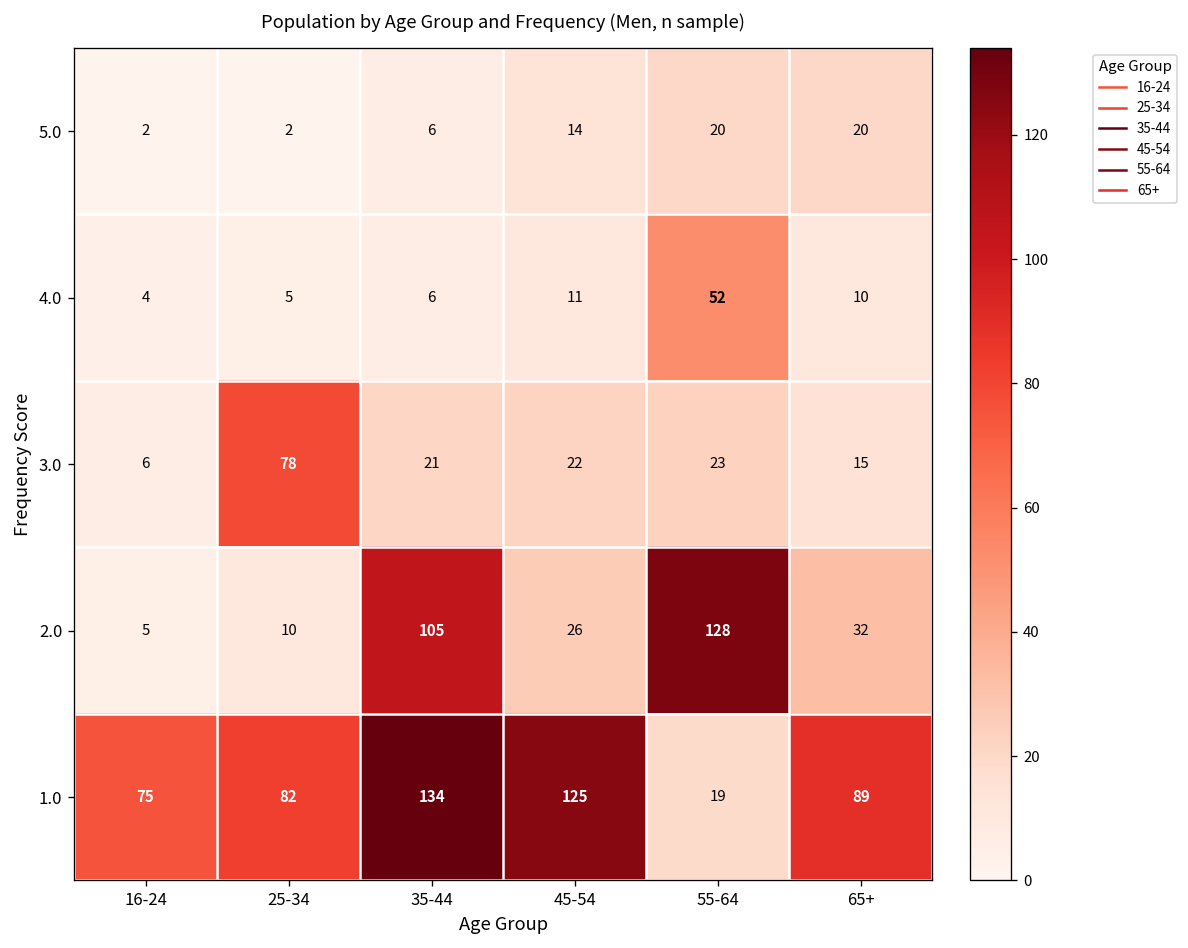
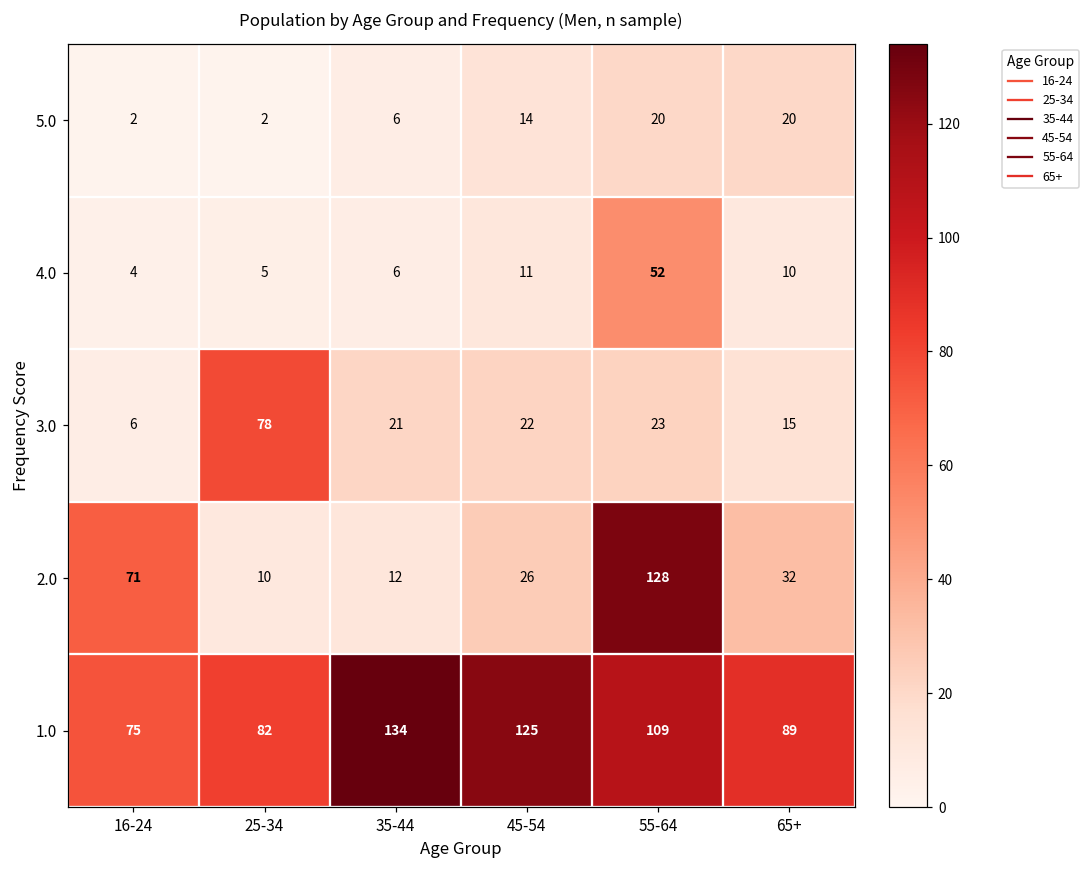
2.0, 16-24: 5 -> 71
2.0, 35-44: 105 -> 12
1.0, 55-64: 19 -> 109
